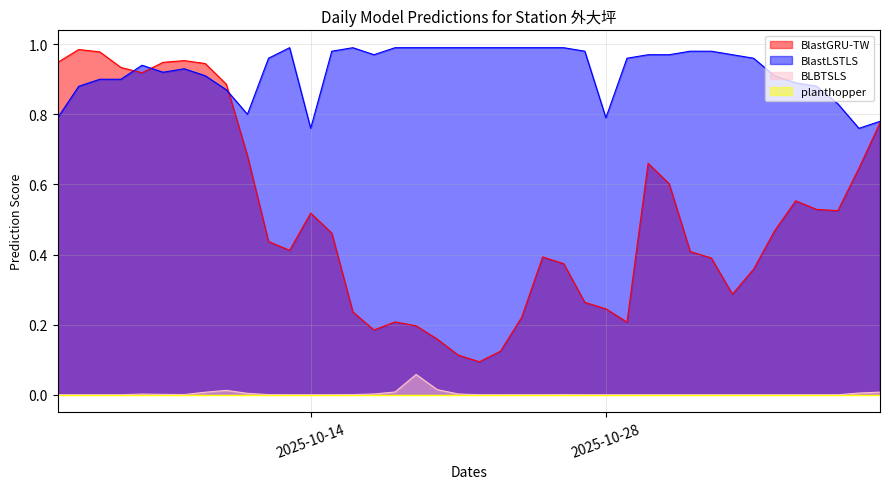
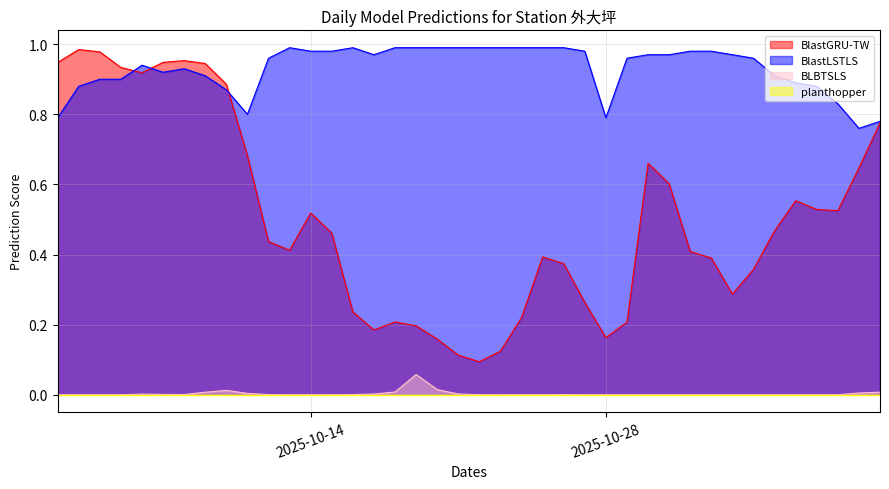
BlastLSTLS, 2025-10-14: 0.76 -> 0.98
BlastGRU-TW, 2025-10-28: 0.25 -> 0.16
